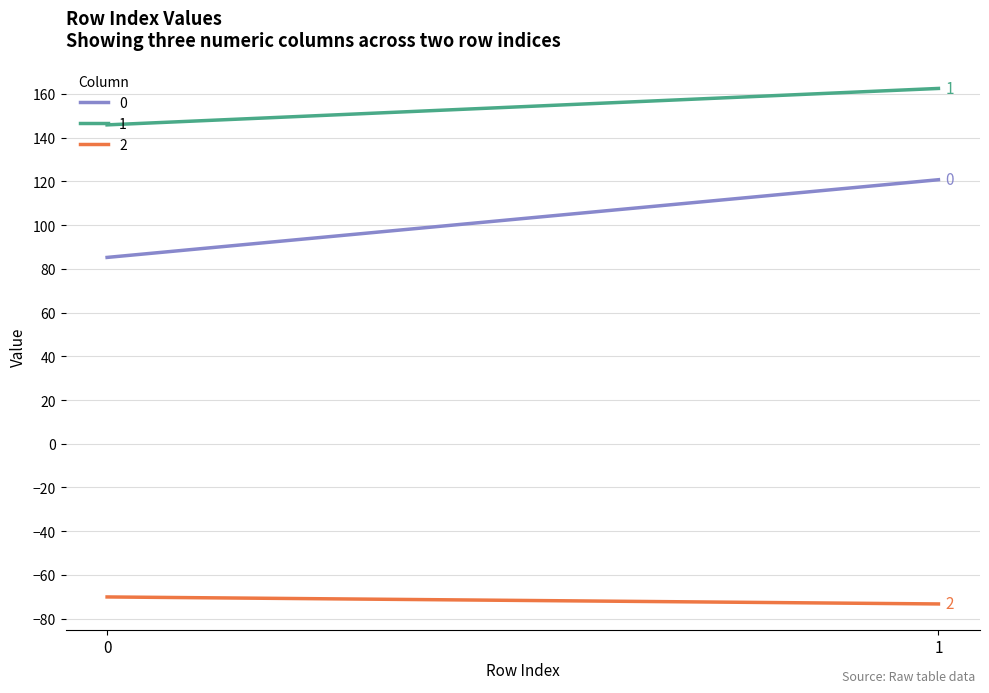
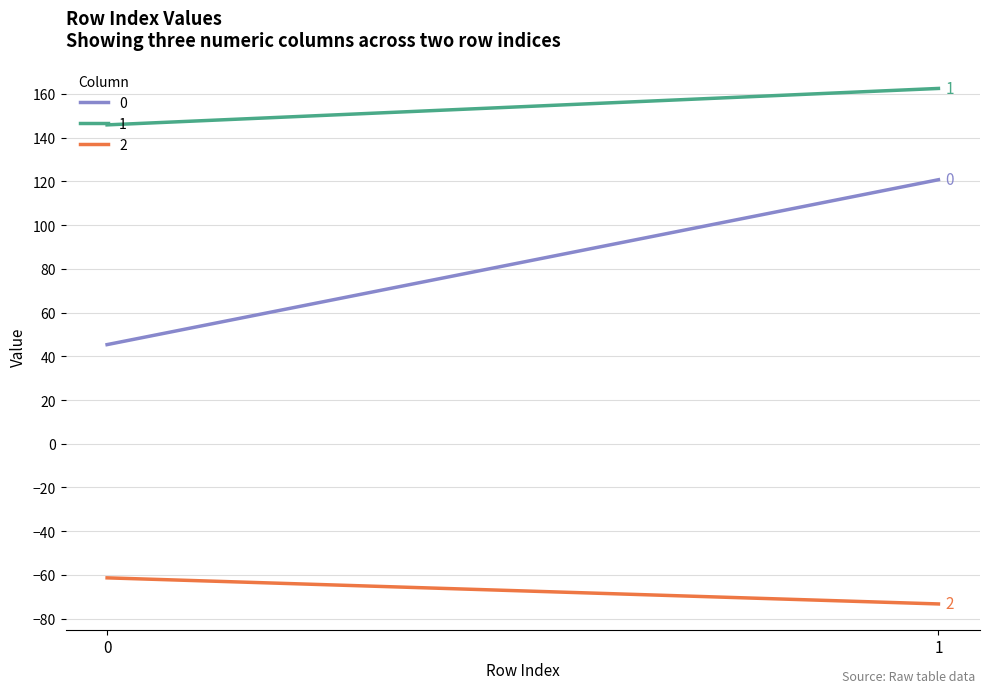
0, 0: 85 -> 45
2, 0: -70 -> -61
